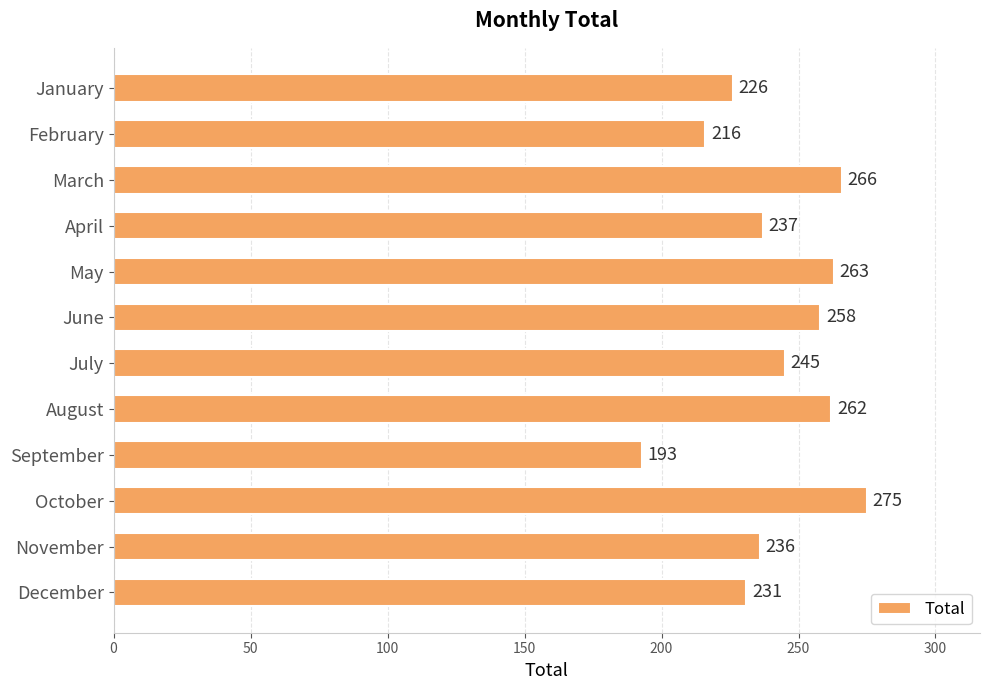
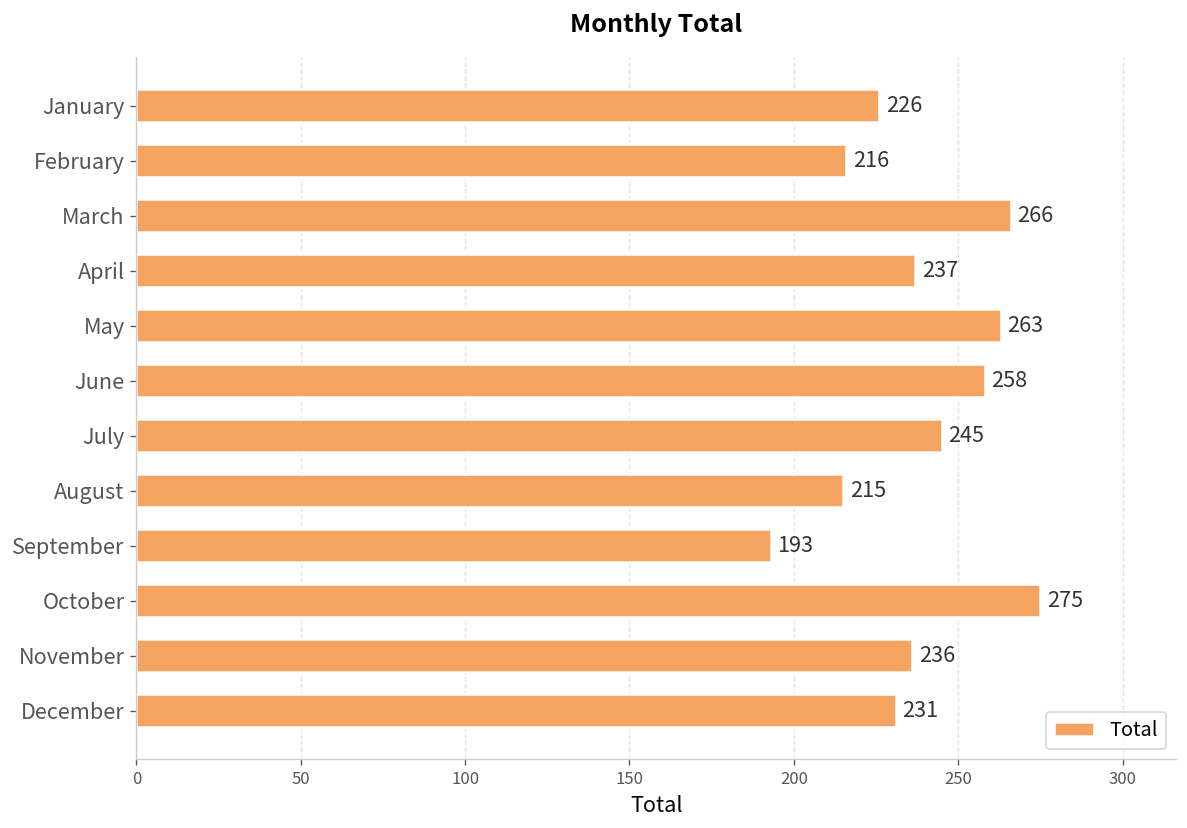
August: 262 -> 215
